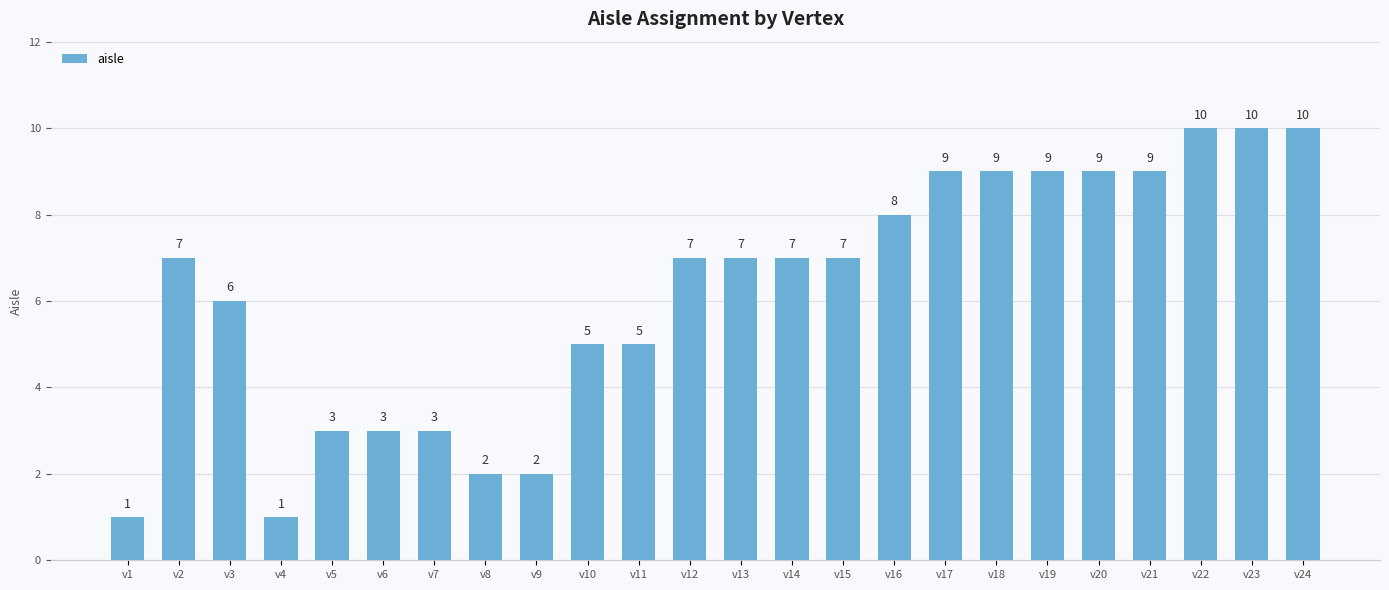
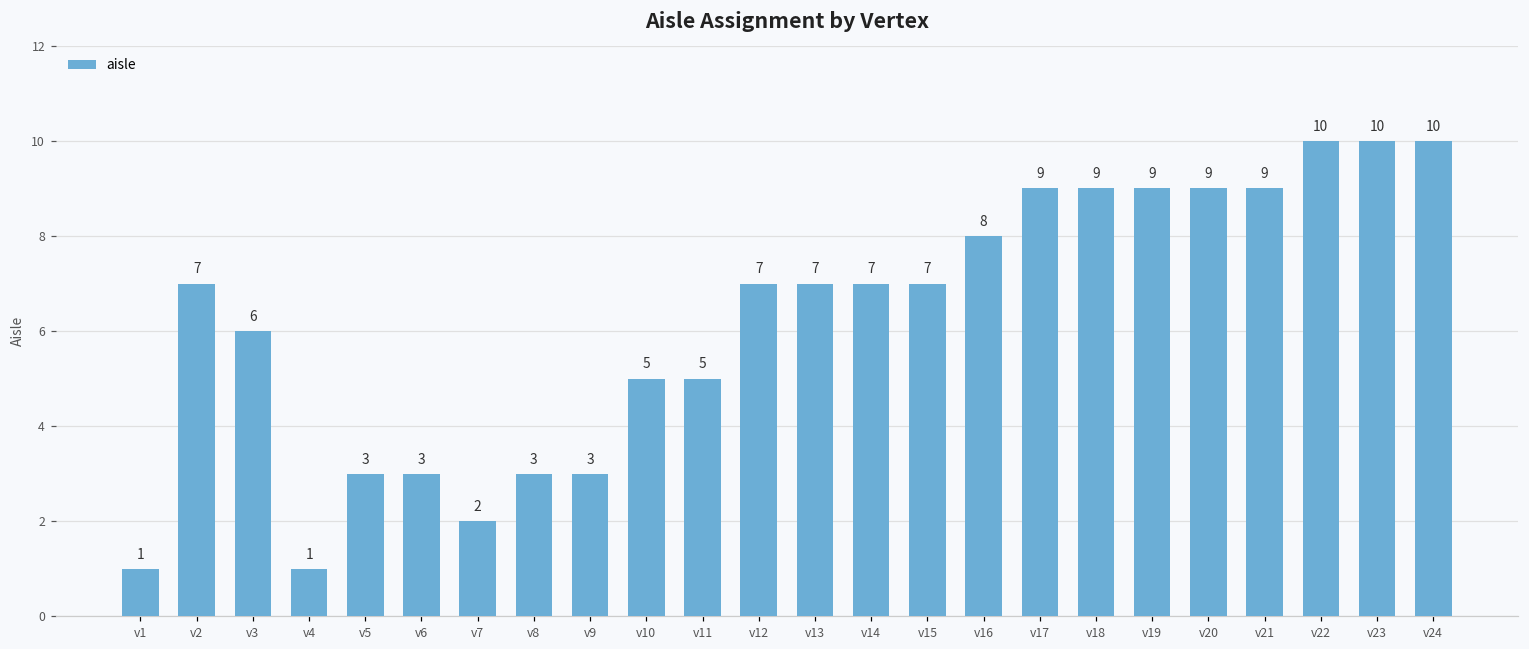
v7: 3 -> 2
v8: 2 -> 3
v9: 2 -> 3
